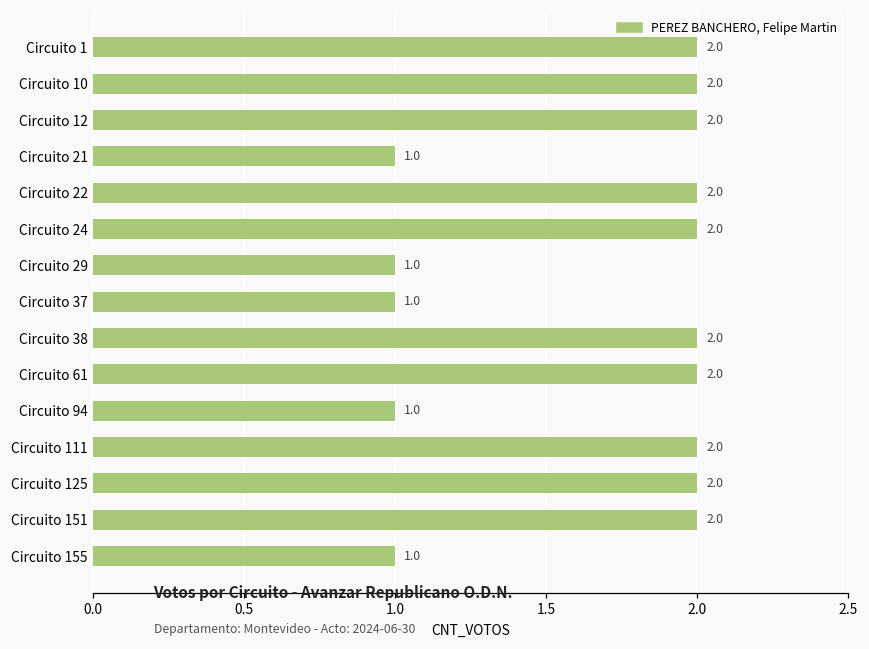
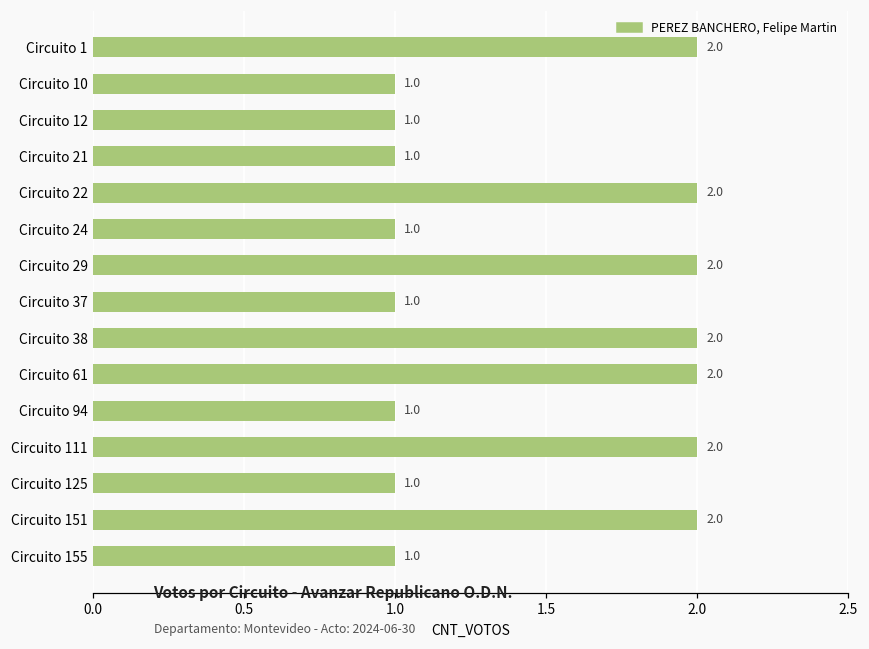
Circuito 10: 2.0 -> 1.0
Circuito 12: 2.0 -> 1.0
Circuito 24: 2.0 -> 1.0
Circuito 29: 1.0 -> 2.0
Circuito 125: 2.0 -> 1.0
